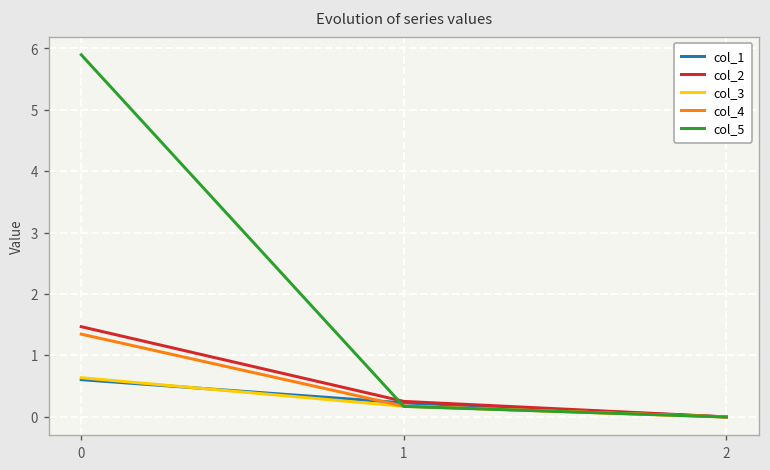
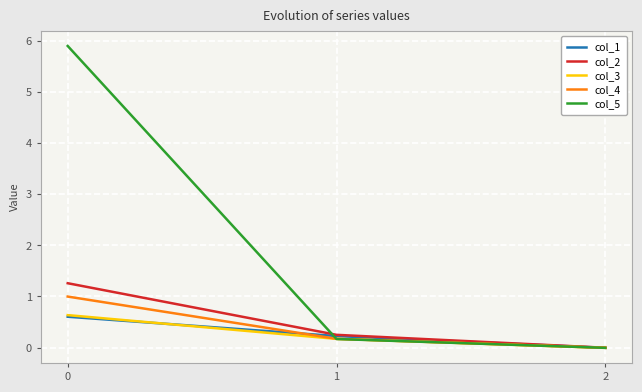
col_2, 0: 1.5 -> 1.3
col_4, 0: 1.3 -> 1.0
